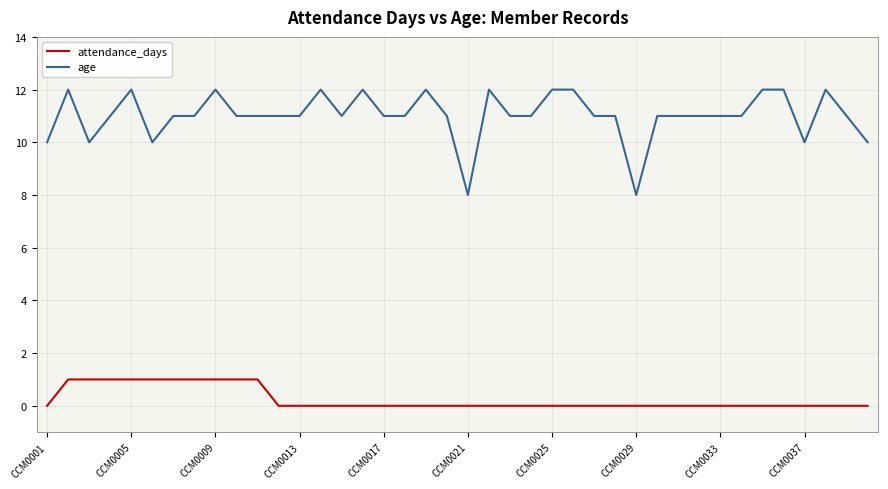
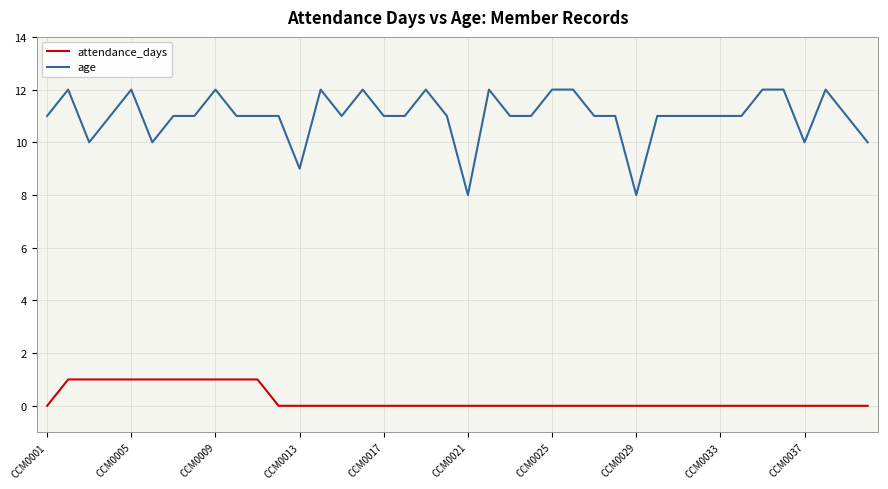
age, CCM0001: 10 -> 11
age, CCM0013: 11 -> 9
